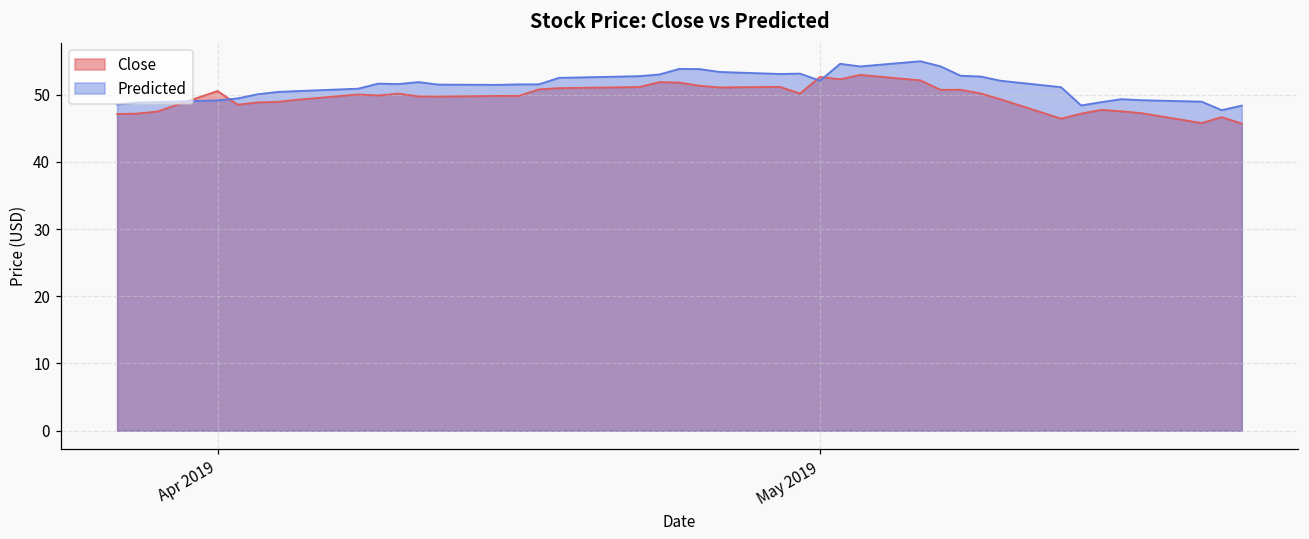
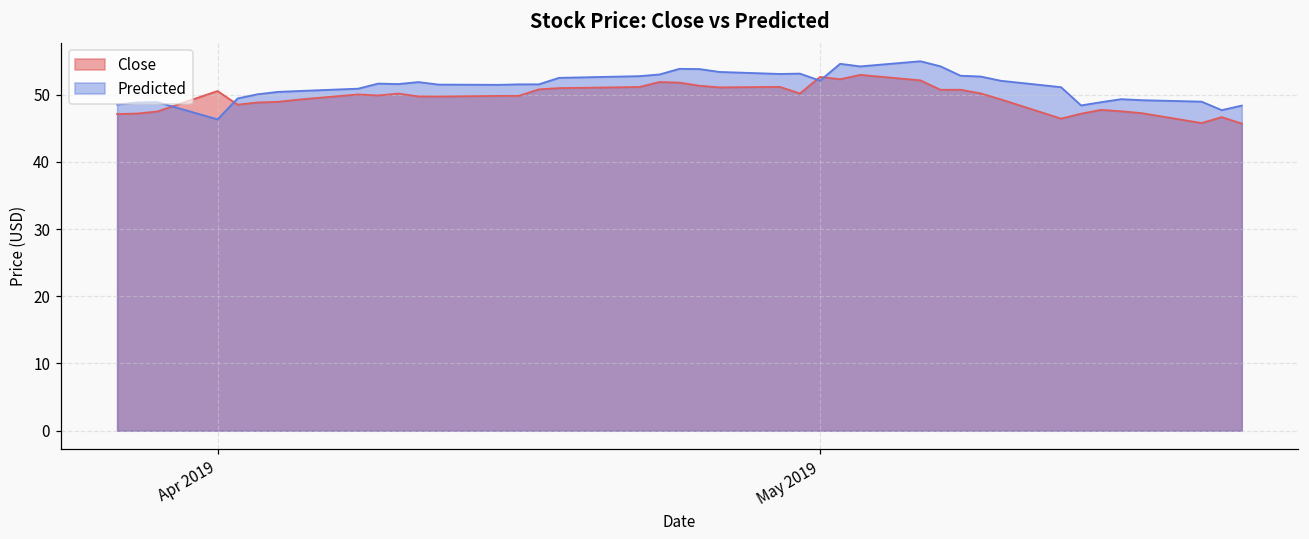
Predicted, Apr 2019: 49 -> 46
